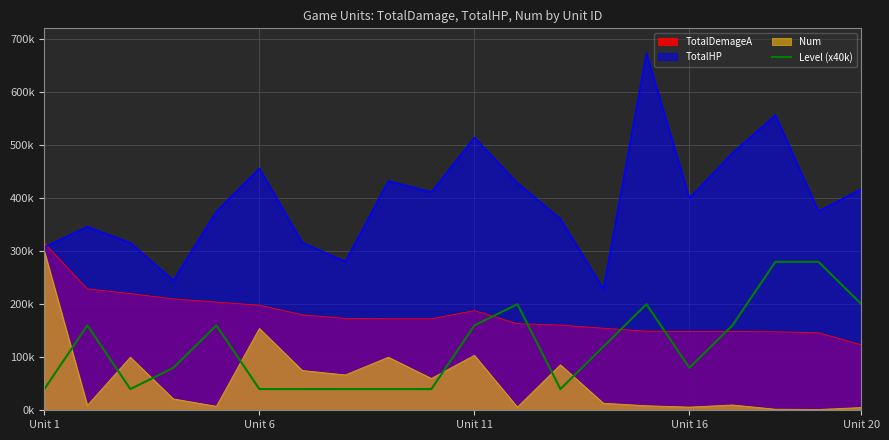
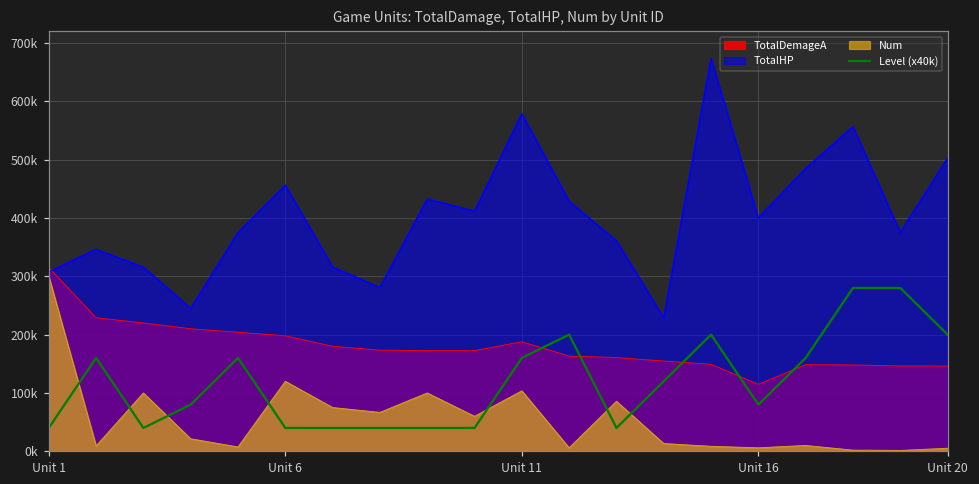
Num, Unit 6: 150000 -> 120000
TotalHP, Unit 11: 510000 -> 580000
TotalDemageA, Unit 16: 150000 -> 110000
TotalDemageA, Unit 20: 120000 -> 150000
TotalHP, Unit 20: 420000 -> 500000
